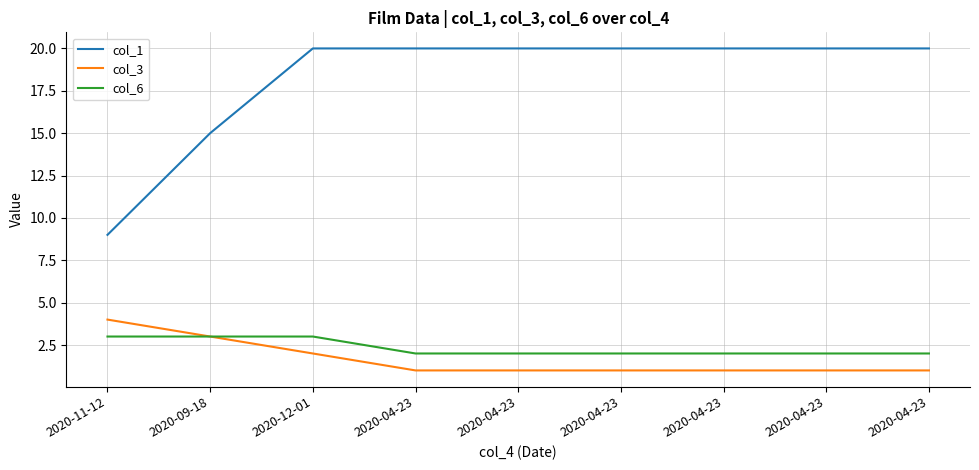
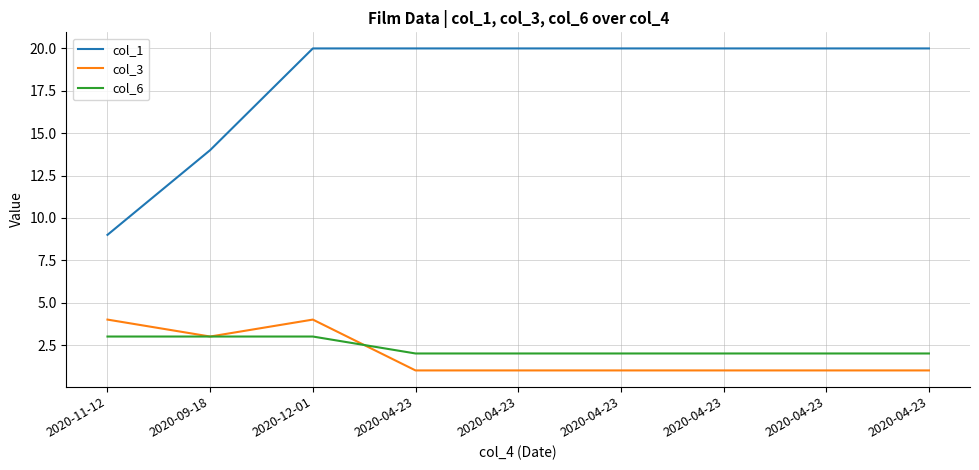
col_1, 2020-09-18: 15 -> 14
col_3, 2020-12-01: 2 -> 4
